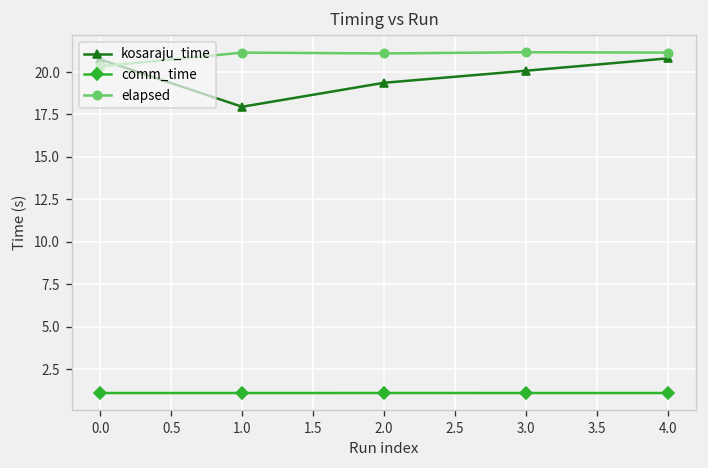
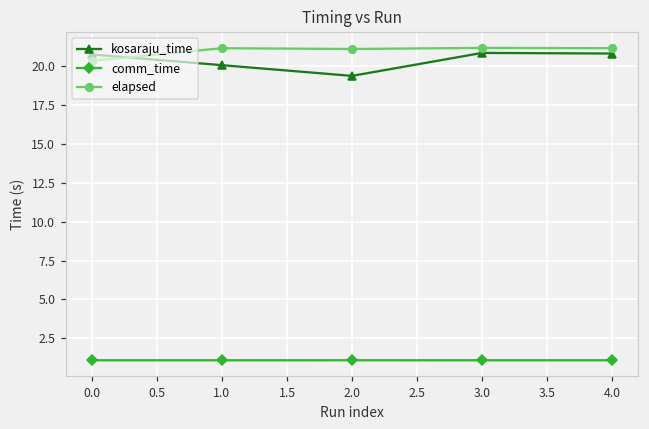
kosaraju_time, 1.0: 18.0 -> 20.1
kosaraju_time, 3.0: 20.1 -> 20.8
